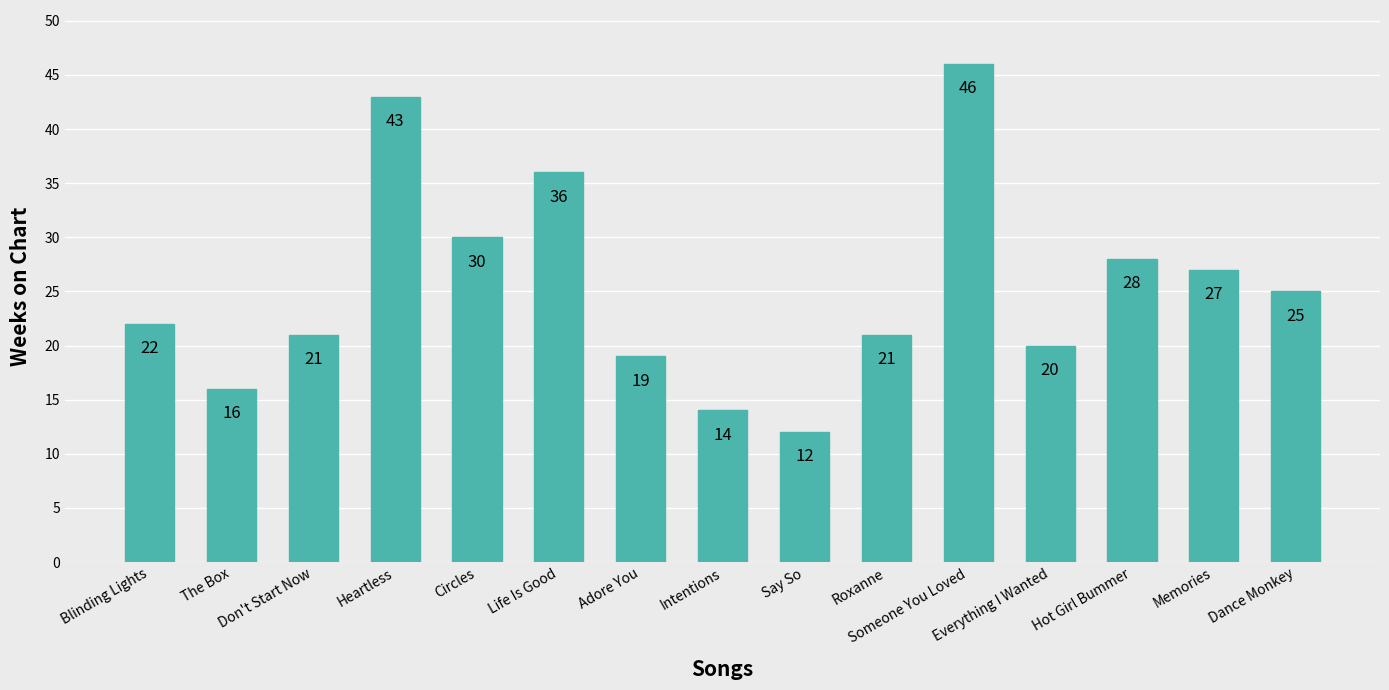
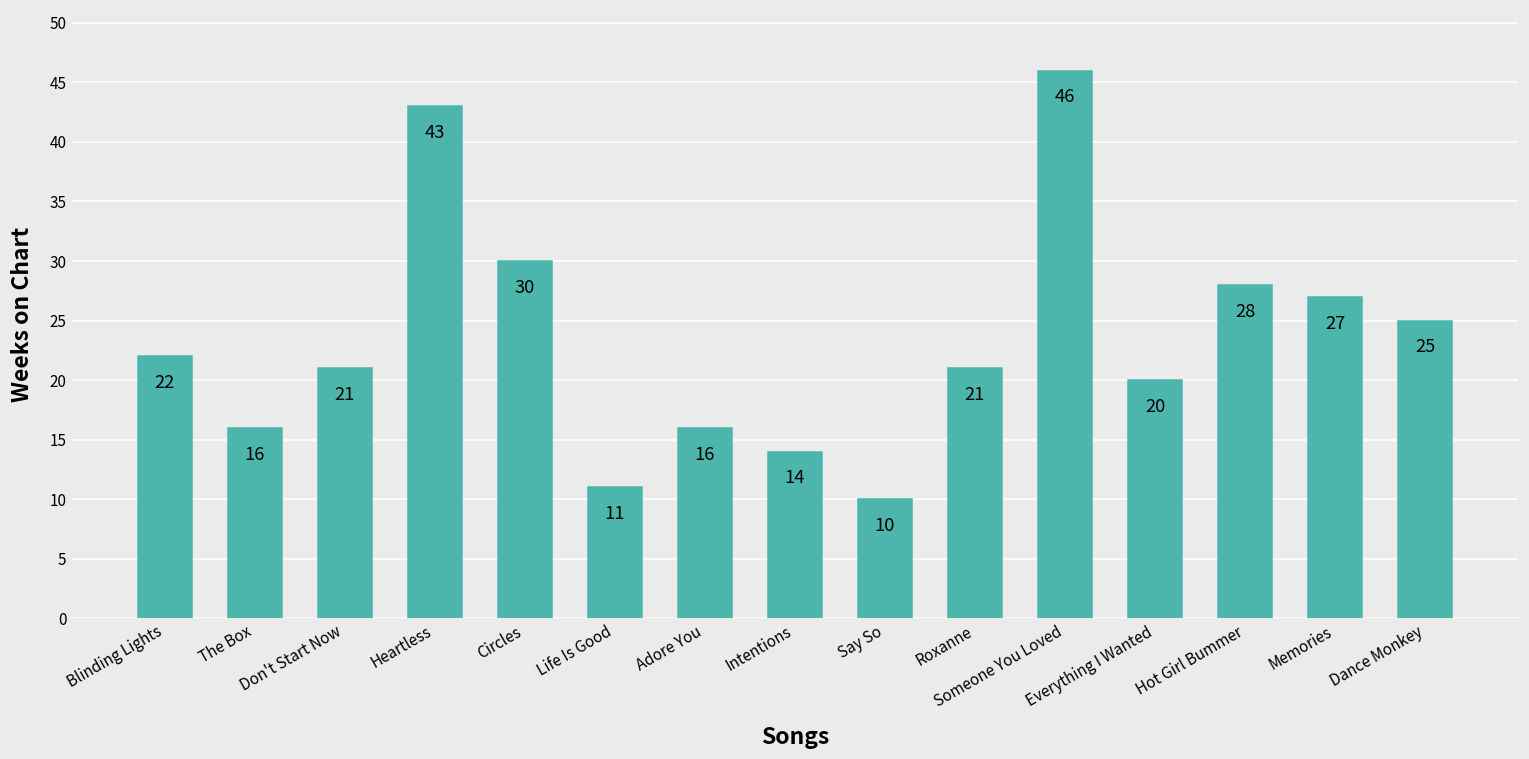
Life Is Good: 36 -> 11
Adore You: 19 -> 16
Say So: 12 -> 10
